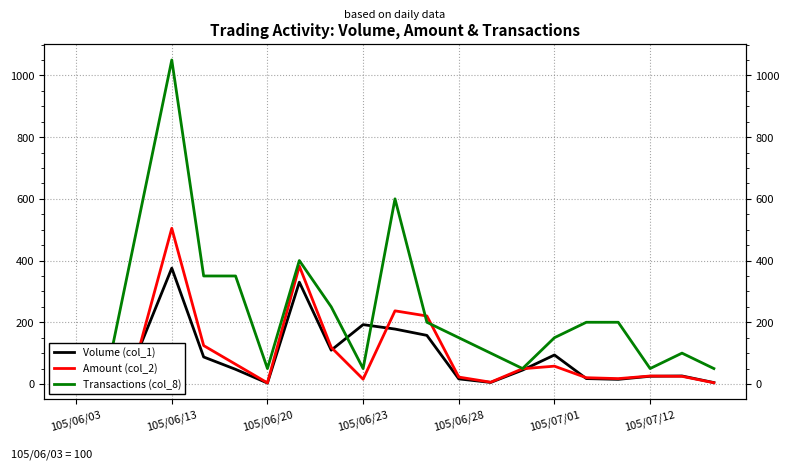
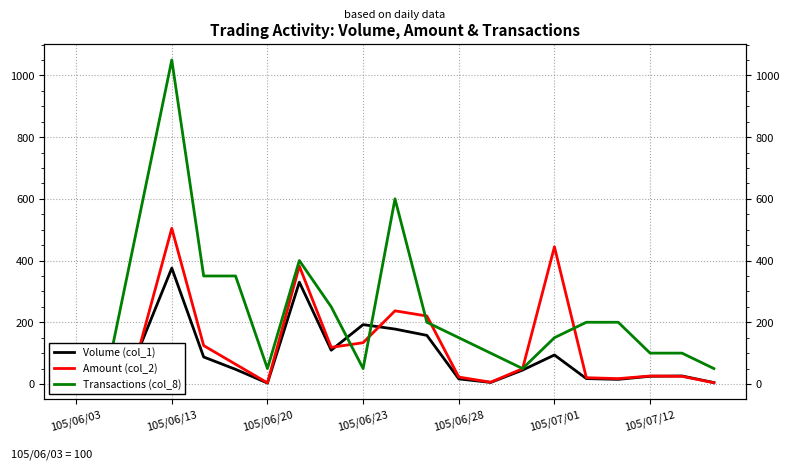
Amount (col_2), 105/06/23: 20 -> 130
Amount (col_2), 105/07/01: 60 -> 440
Transactions (col_8), 105/07/12: 50 -> 100
